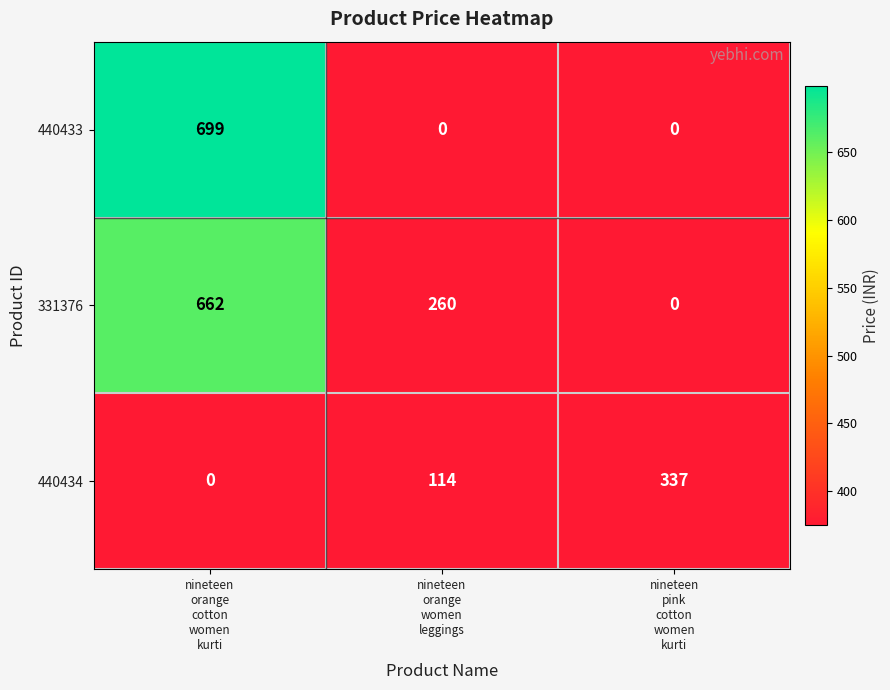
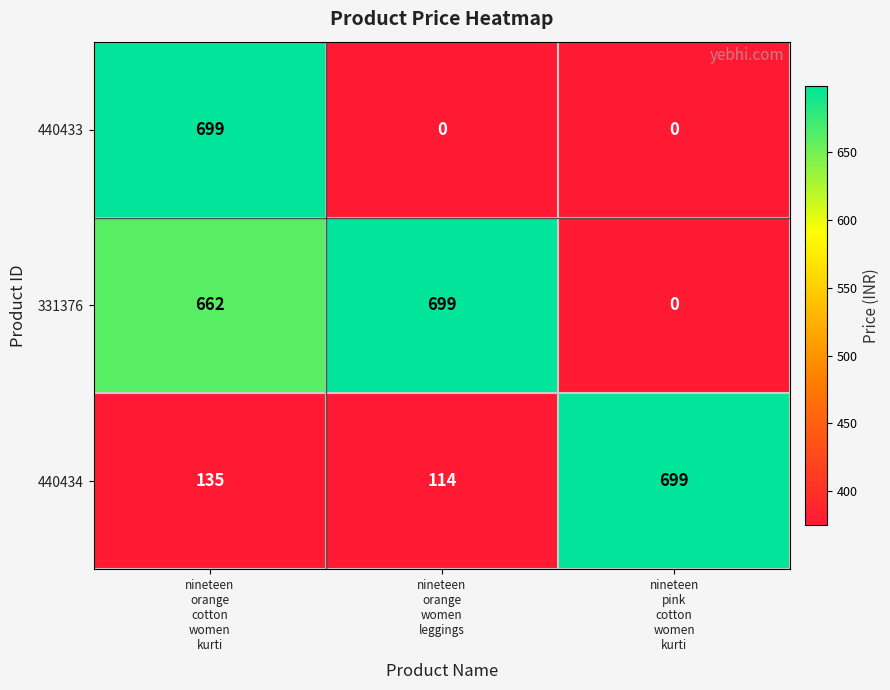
331376, nineteen orange women leggings: 260 -> 699
440434, nineteen orange cotton women kurti: 0 -> 135
440434, nineteen pink cotton women kurti: 337 -> 699
